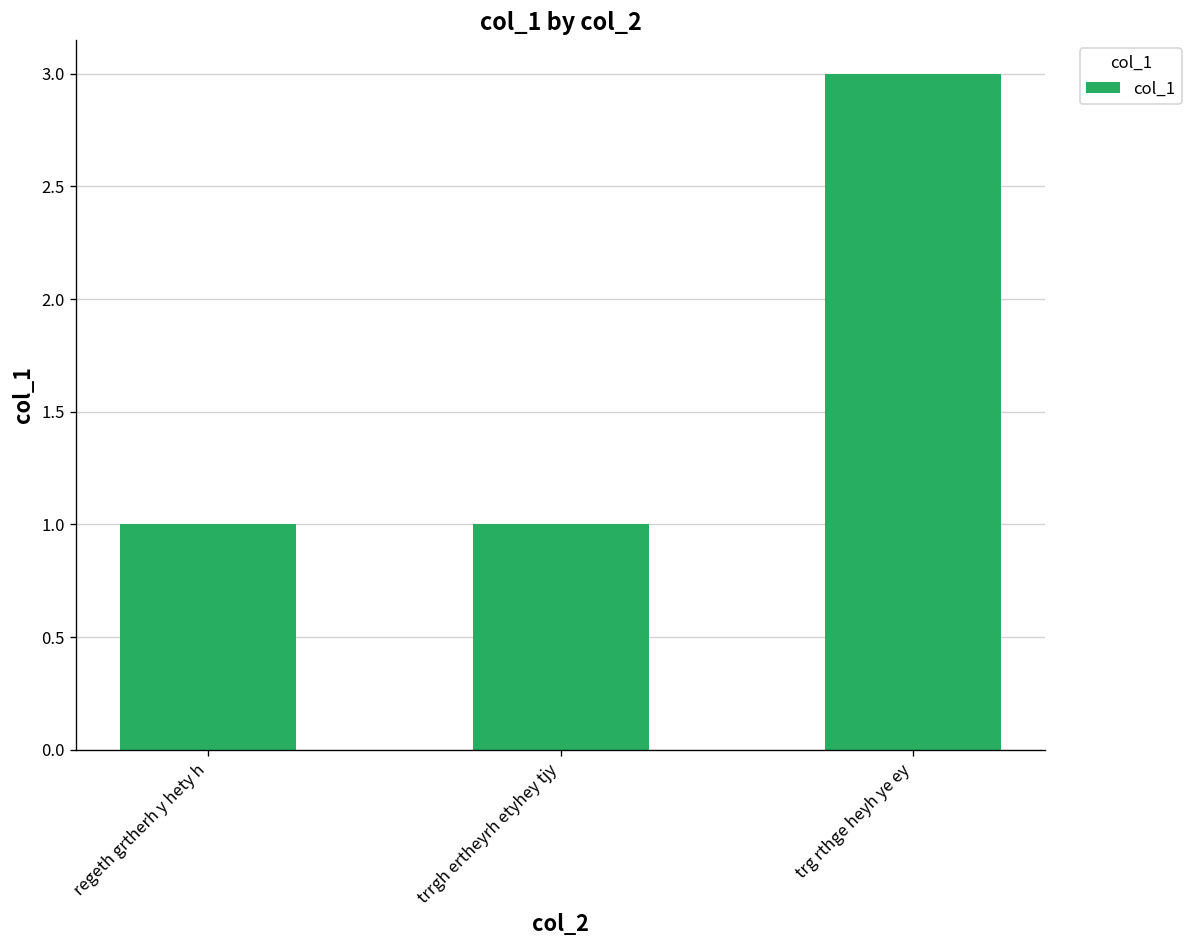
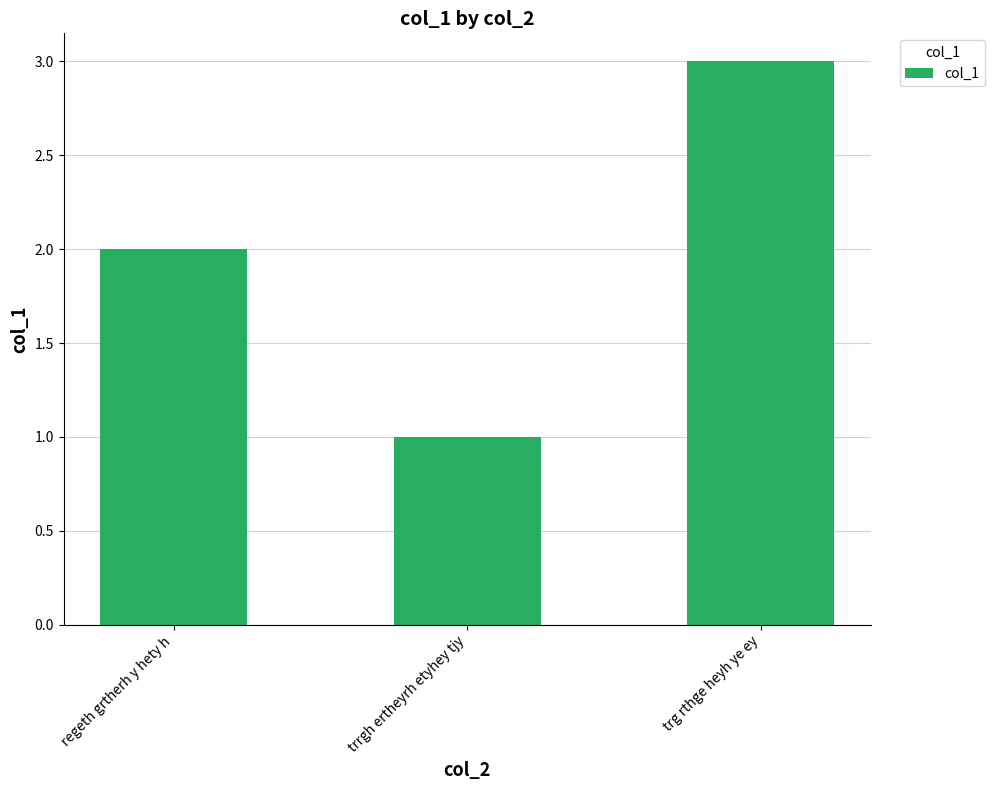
regeth grtherh y hety h: 1 -> 2
